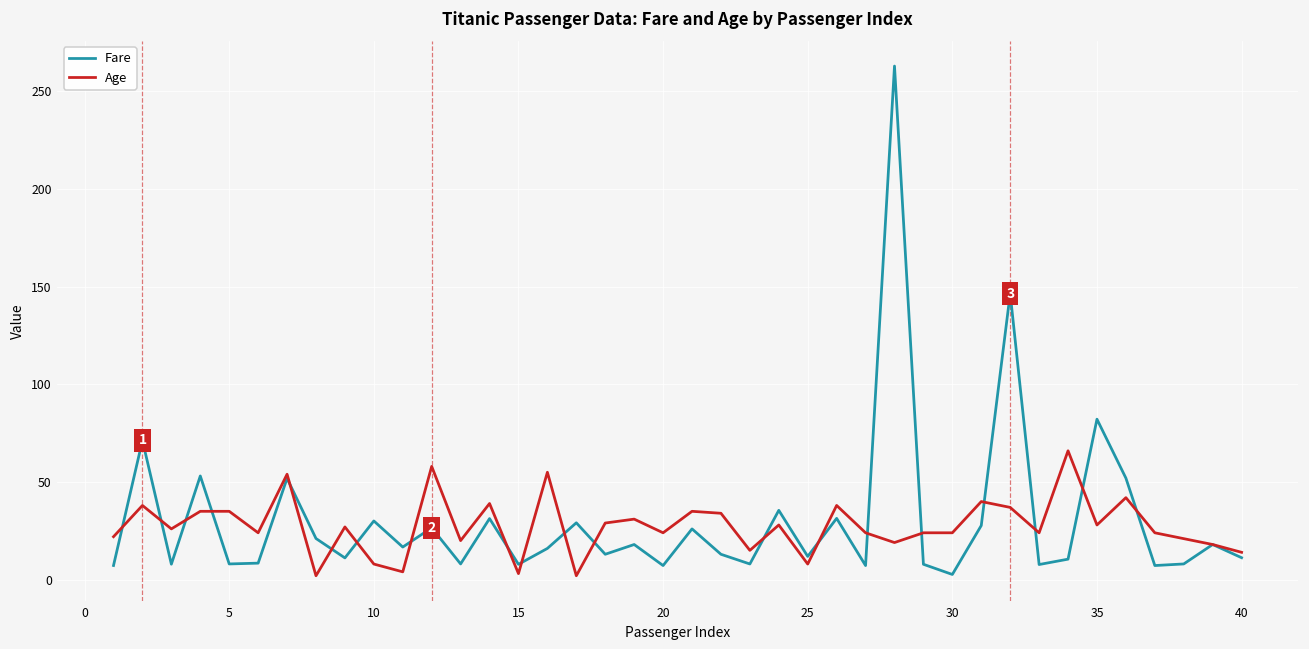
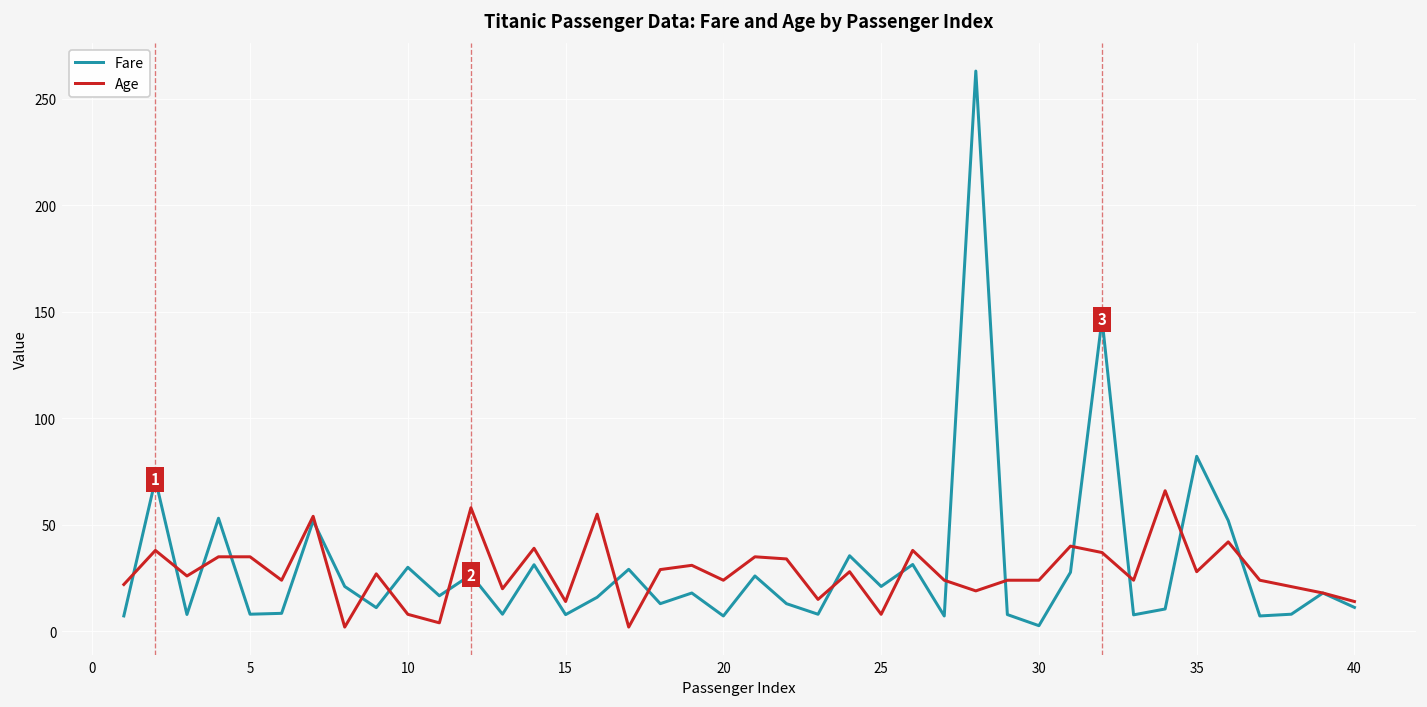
Age, 15: 3 -> 14
Fare, 25: 12 -> 21
